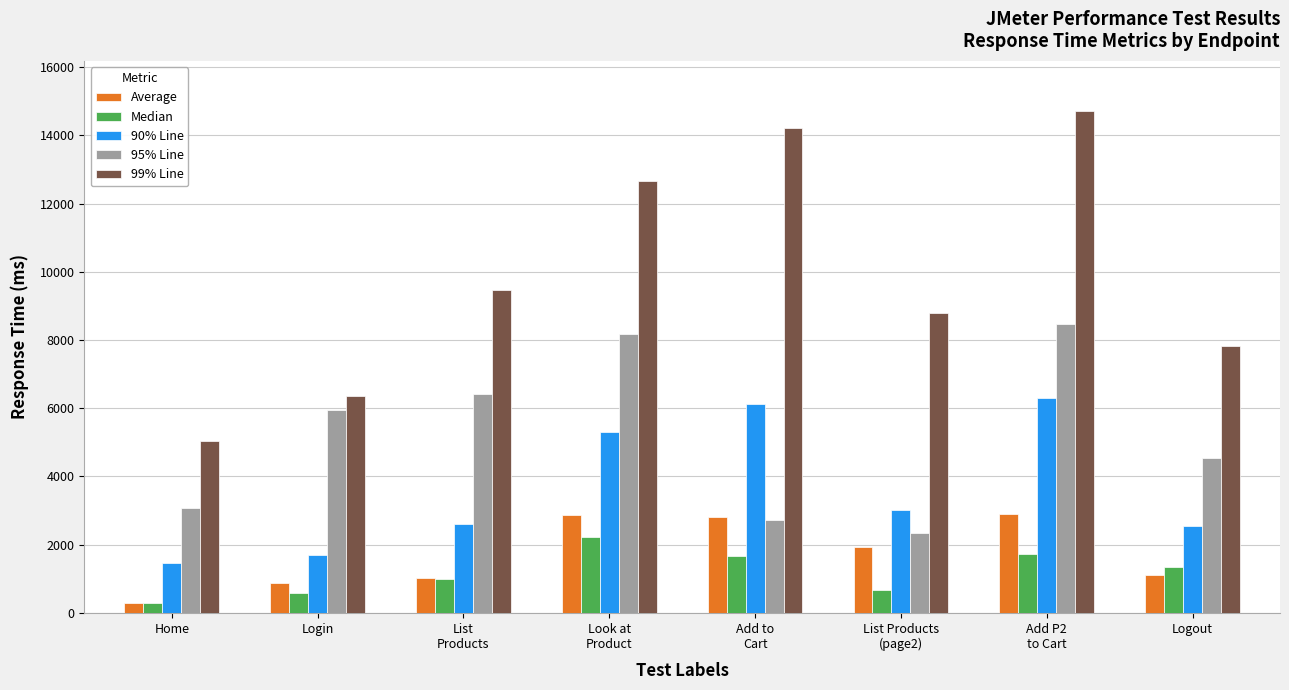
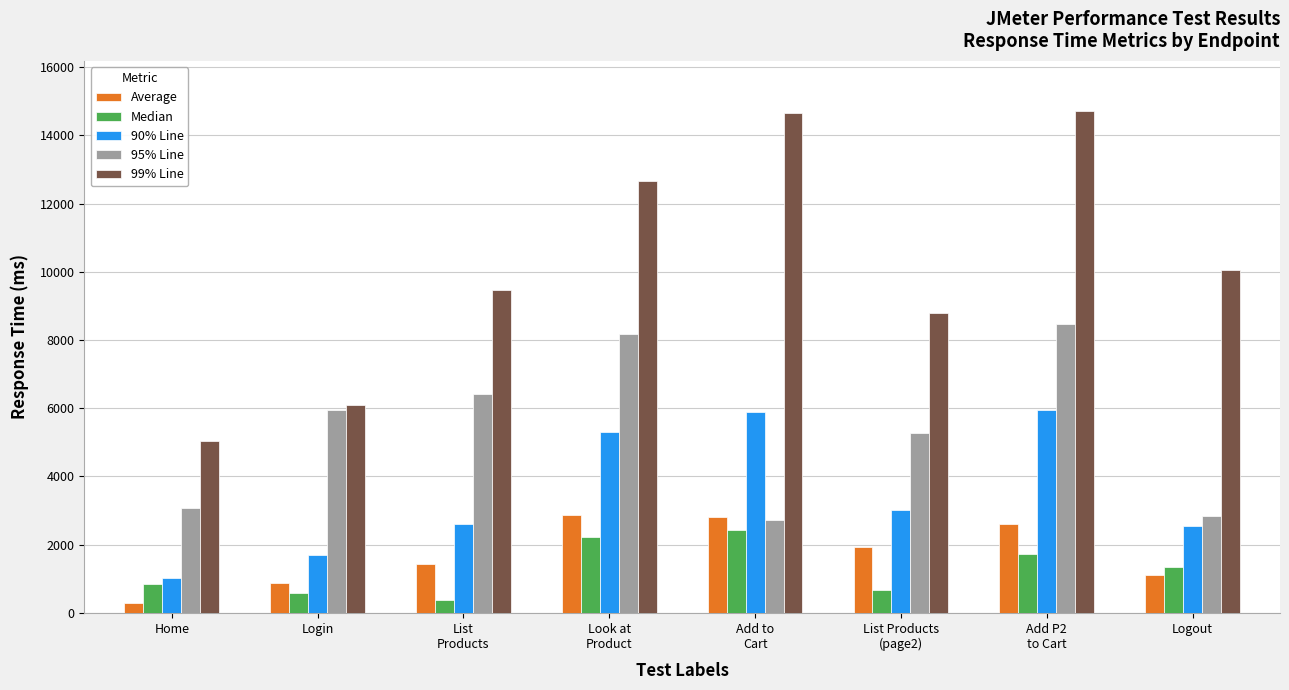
Median, Home: 300 -> 900
90% Line, Home: 1500 -> 1000
99% Line, Login: 6300 -> 6100
Average, List Products: 1000 -> 1400
Median, List Products: 1000 -> 400
Median, Add to Cart: 1700 -> 2400
90% Line, Add to Cart: 6100 -> 5900
99% Line, Add to Cart: 14200 -> 14600
95% Line, List Products (page2): 2300 -> 5300
Average, Add P2 to Cart: 2900 -> 2600
90% Line, Add P2 to Cart: 6300 -> 5900
95% Line, Logout: 4500 -> 2800
99% Line, Logout: 7800 -> 10100
